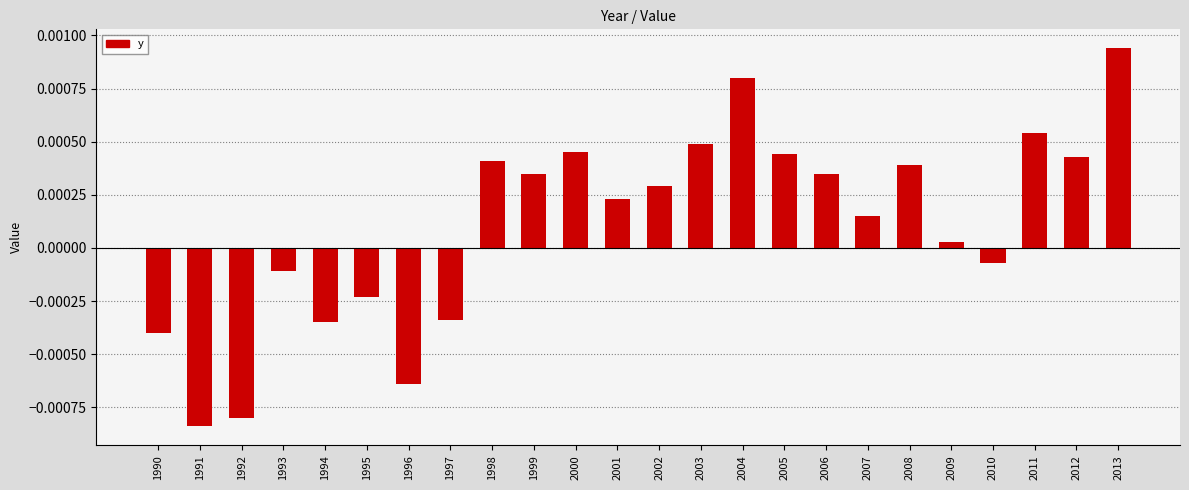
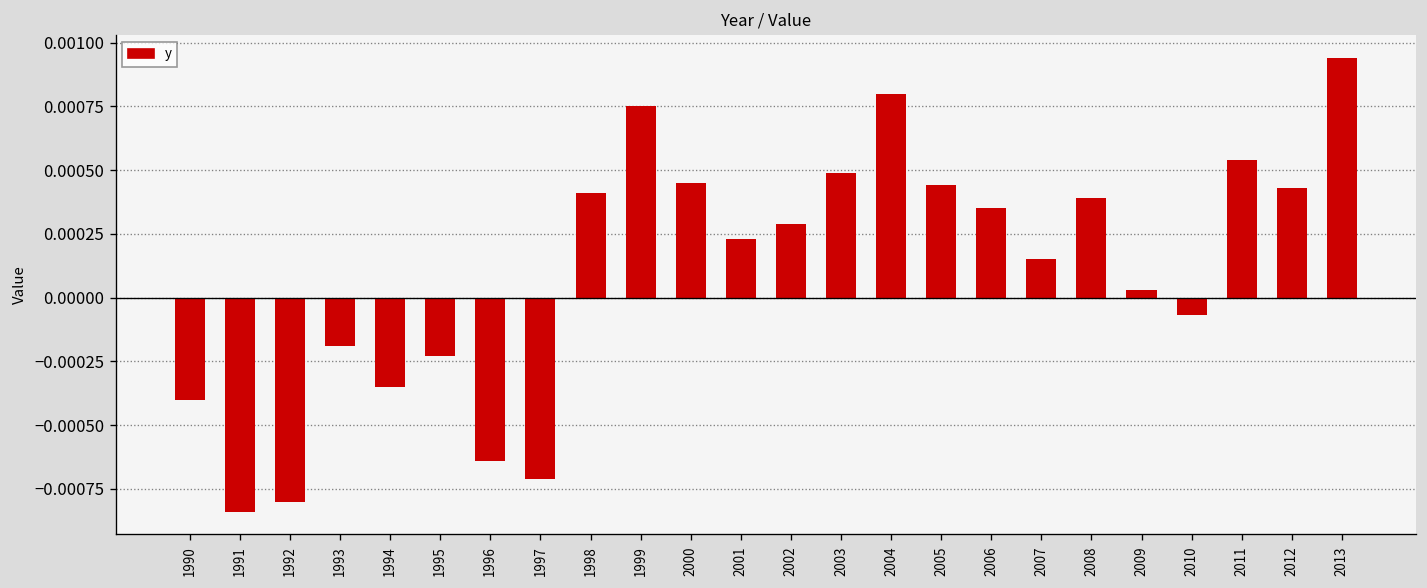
1993: -0.00011 -> -0.00019
1997: -0.00034 -> -0.00071
1999: 0.00035 -> 0.00075
